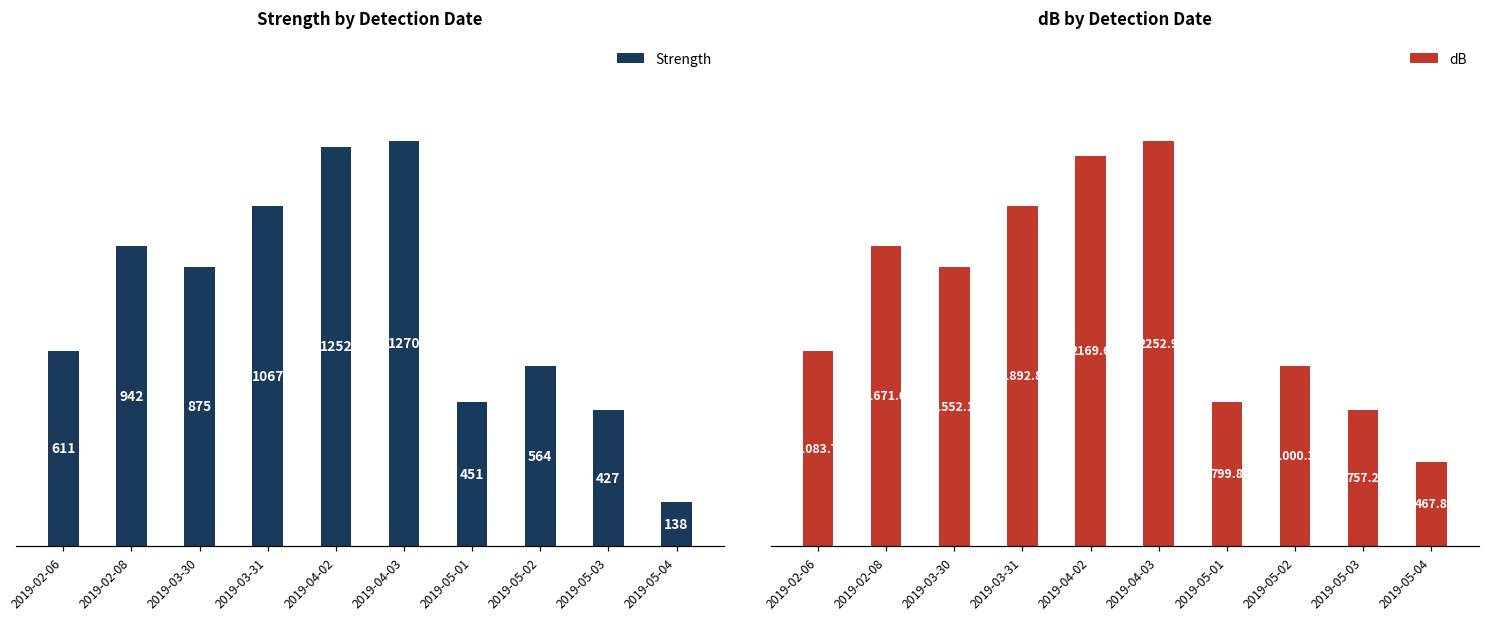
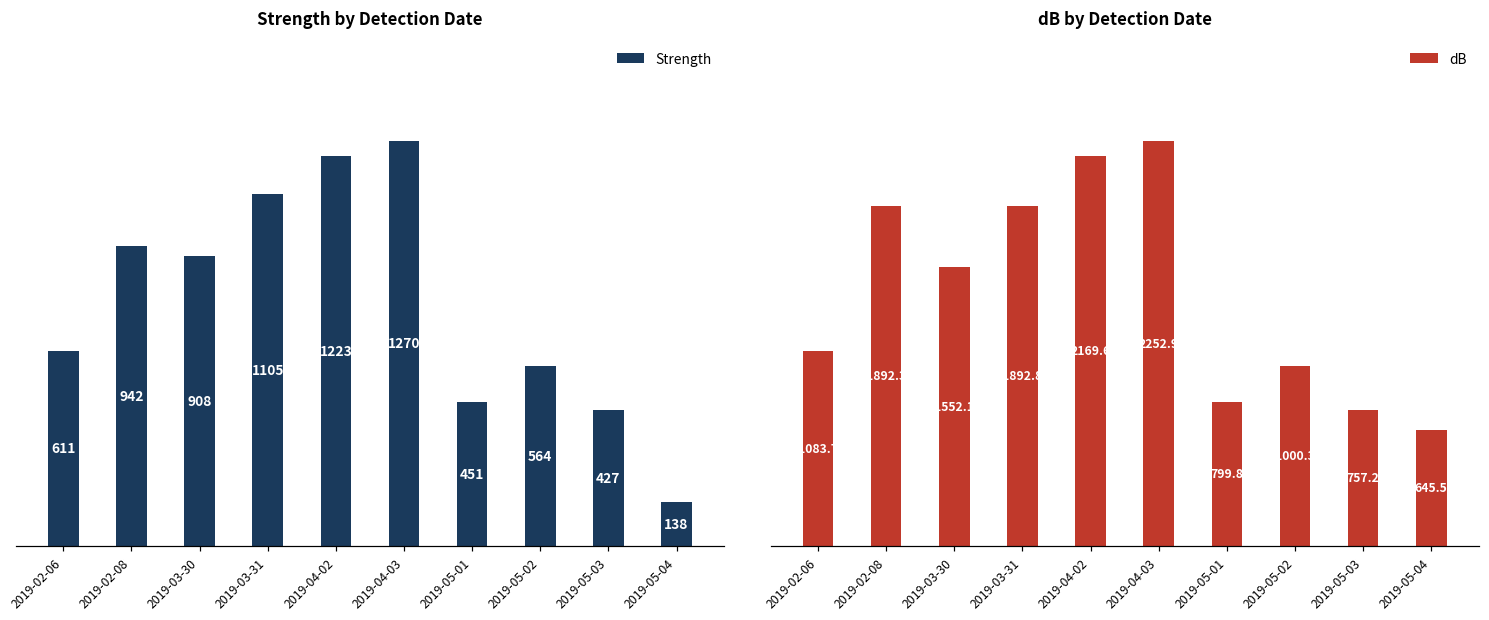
Strength by Detection Date, 2019-03-30: 875 -> 908
Strength by Detection Date, 2019-03-31: 1067 -> 1105
Strength by Detection Date, 2019-04-02: 1252 -> 1223
dB by Detection Date, 2019-02-08: 1671.0 -> 1892.3
dB by Detection Date, 2019-05-04: 467.8 -> 645.5
